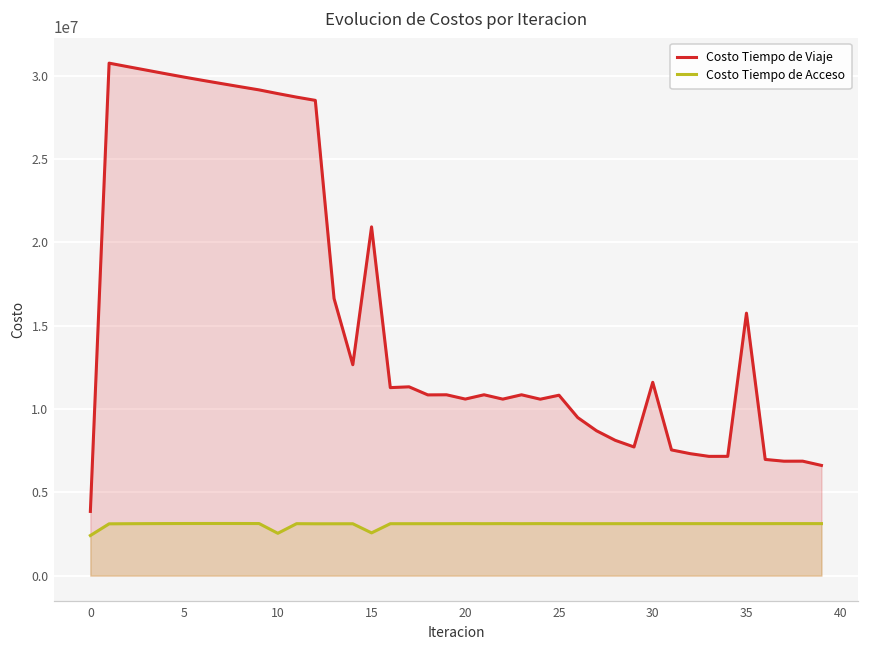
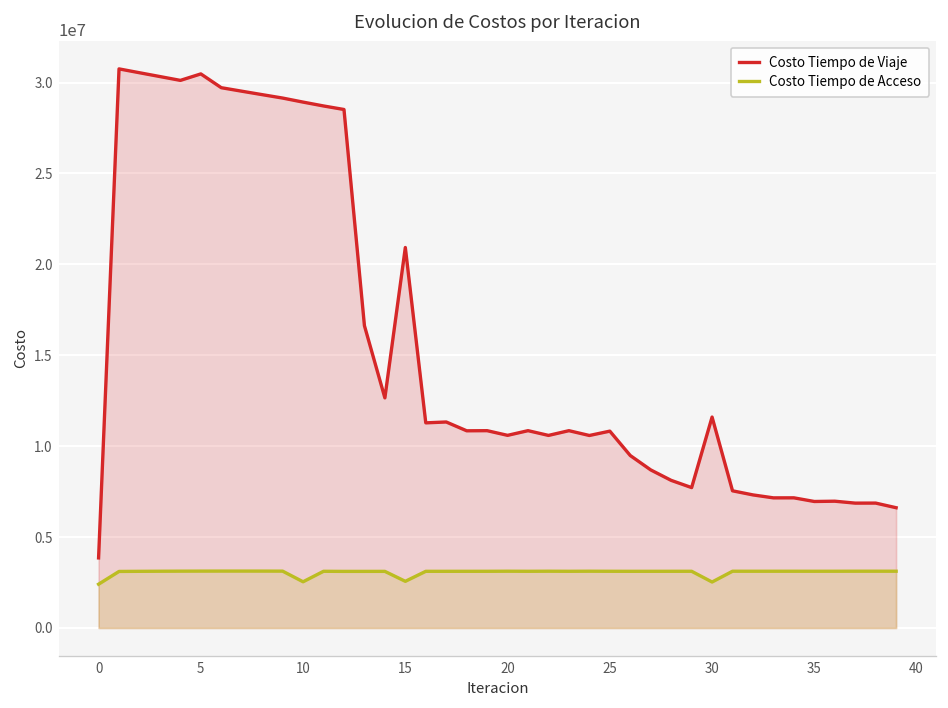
Costo Tiempo de Viaje, 5: 29900000 -> 30500000
Costo Tiempo de Acceso, 30: 3100000 -> 2500000
Costo Tiempo de Viaje, 35: 15800000 -> 7000000
